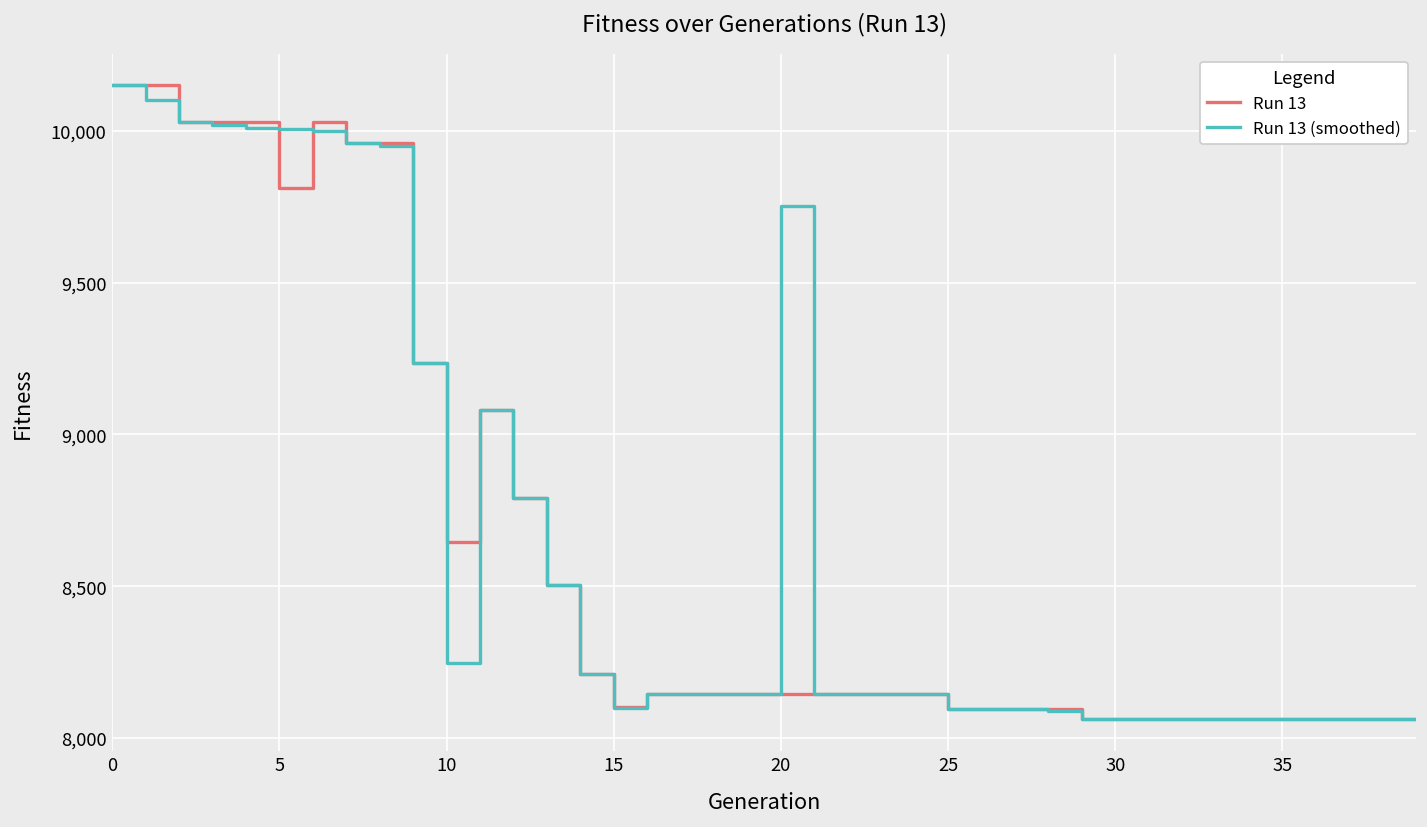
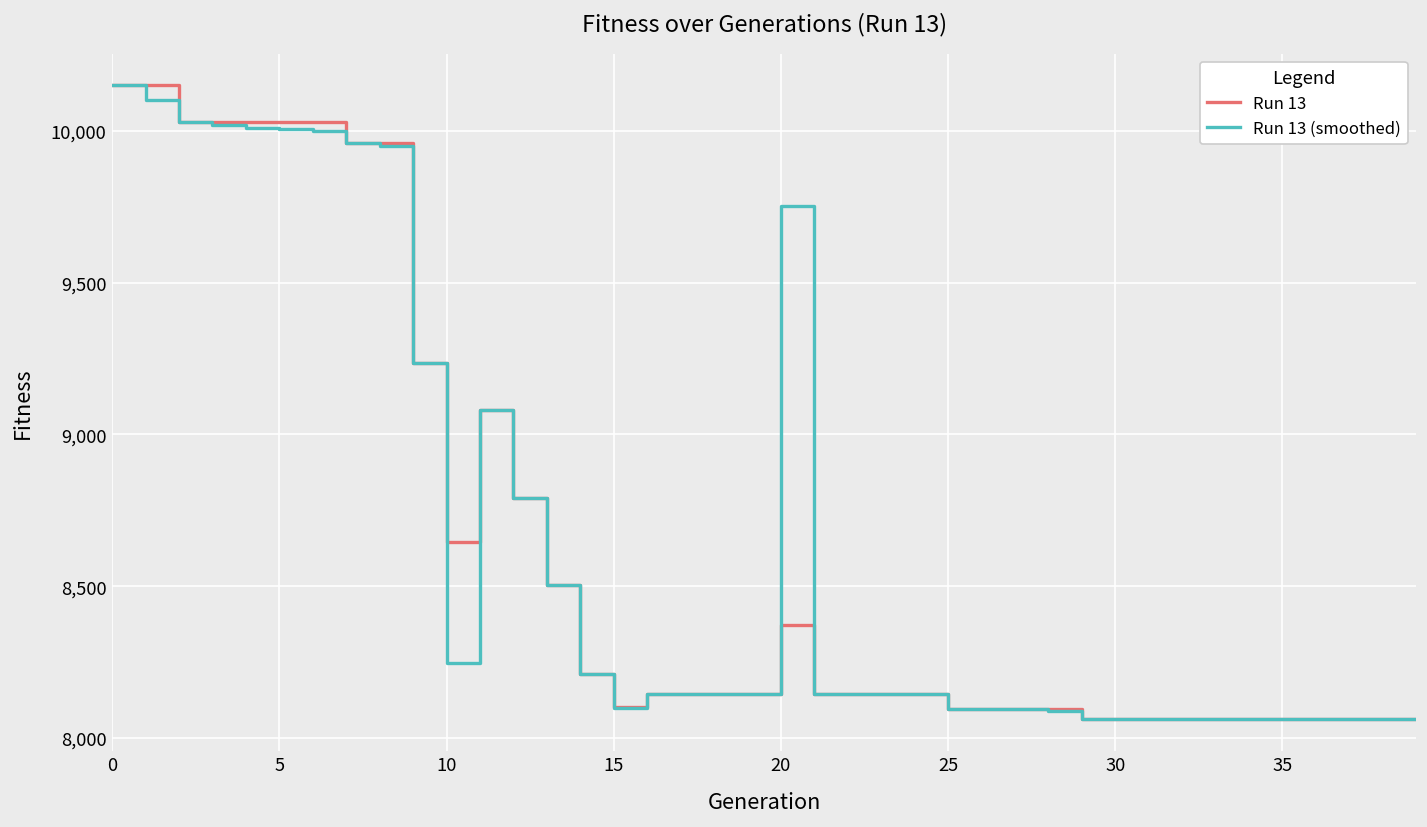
Run 13, 5: 9,810 -> 10,030
Run 13, 20: 8,140 -> 8,370
